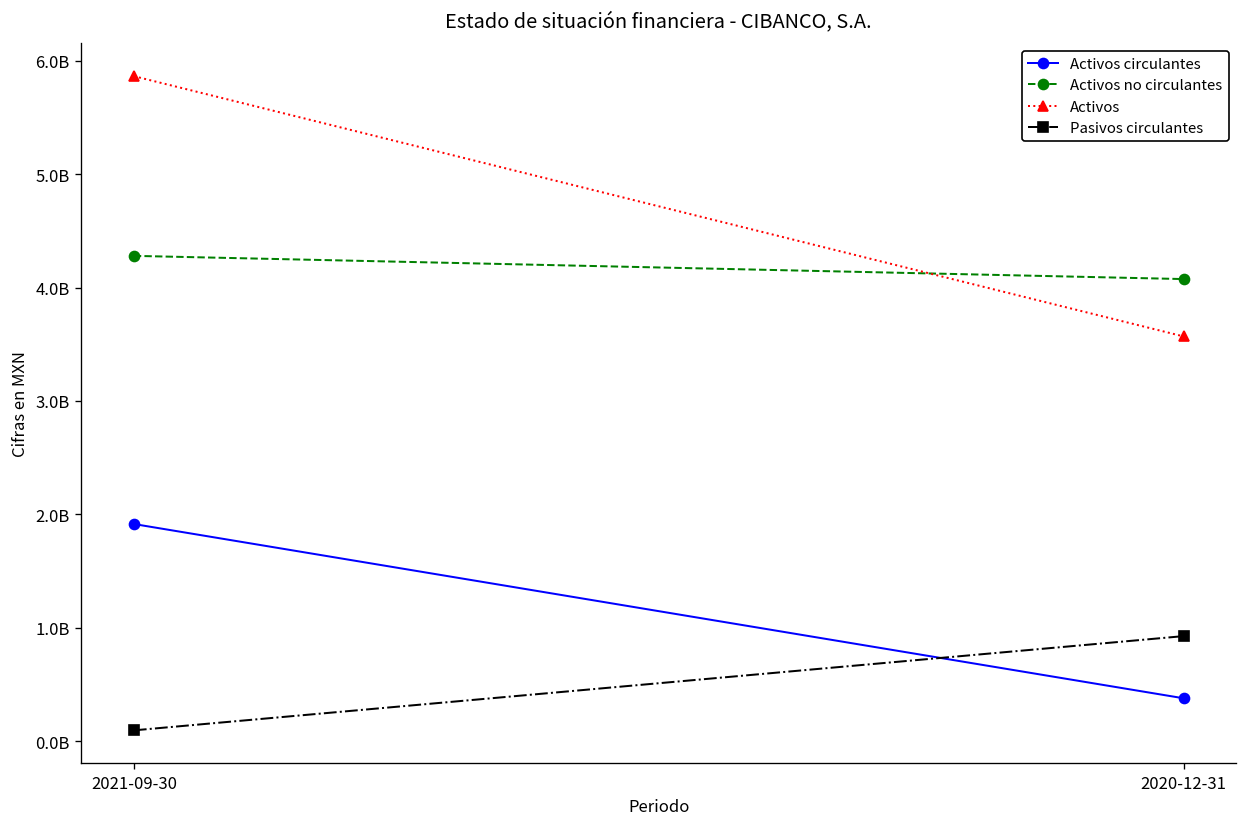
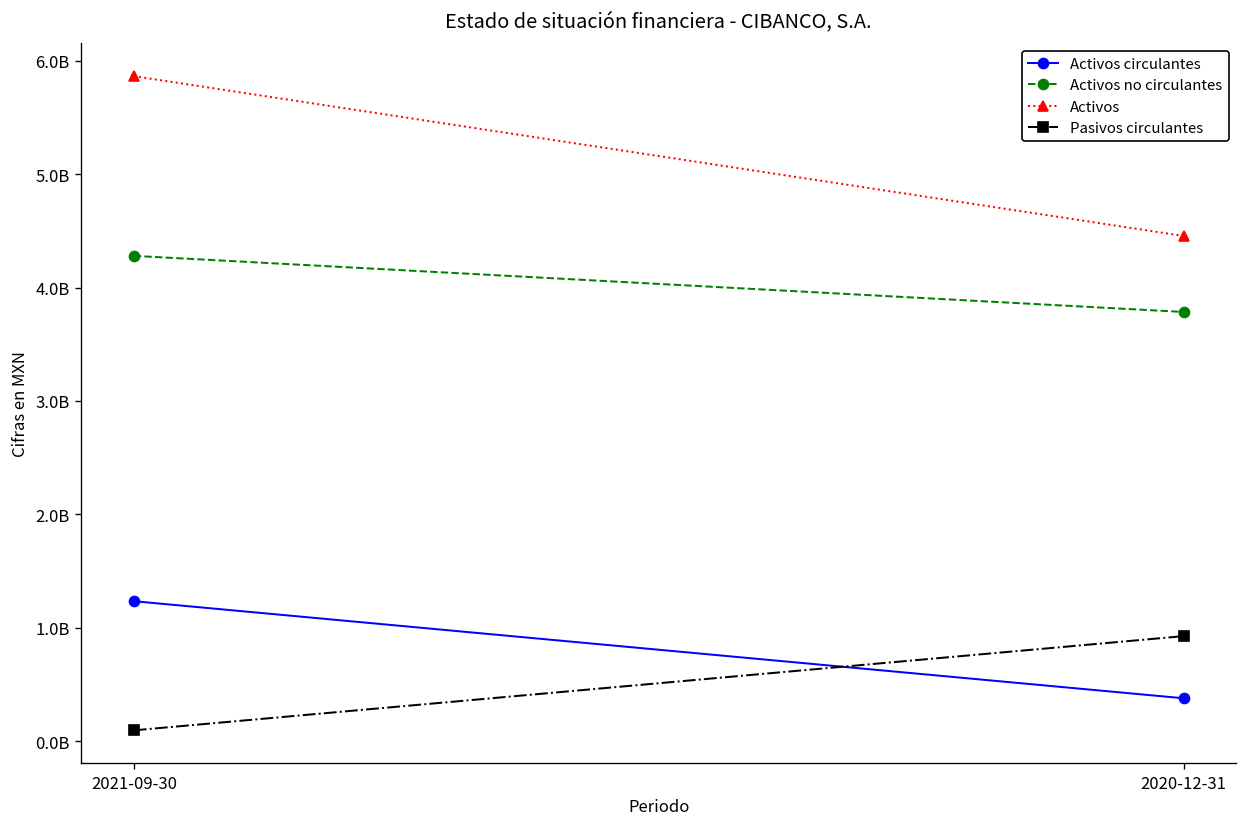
Activos circulantes, 2021-09-30: 1900000000 -> 1200000000
Activos no circulantes, 2020-12-31: 4100000000 -> 3800000000
Activos, 2020-12-31: 3600000000 -> 4500000000
